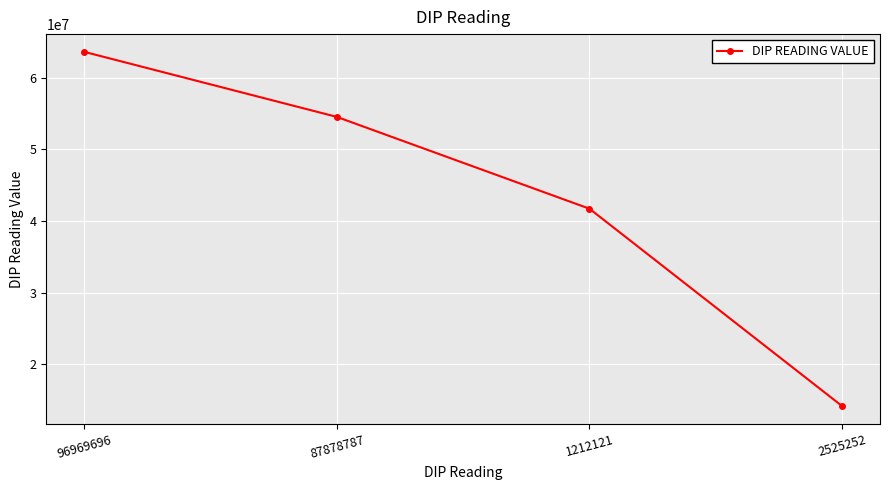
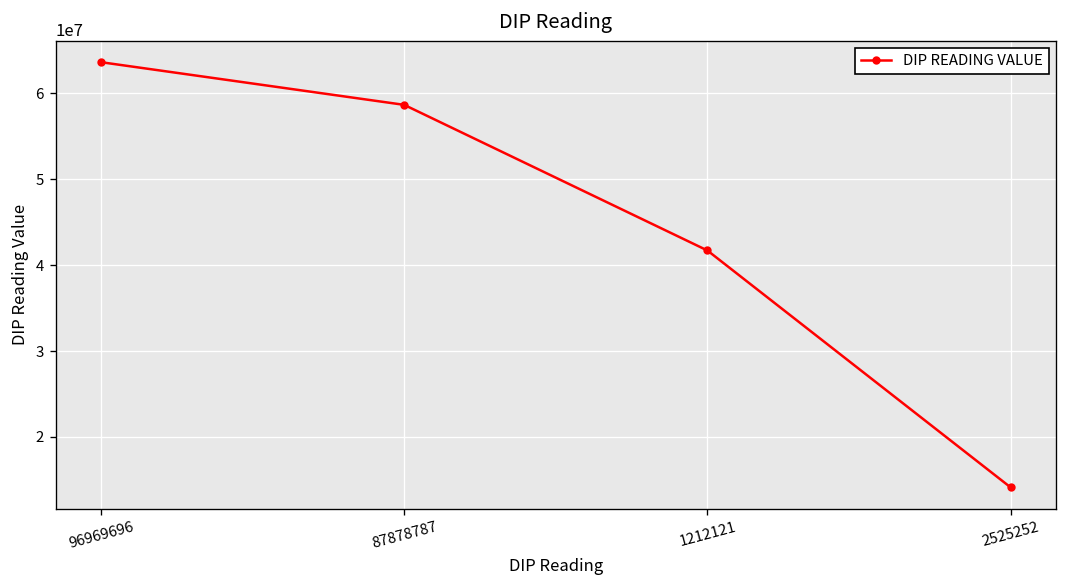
87878787: 55000000 -> 59000000
